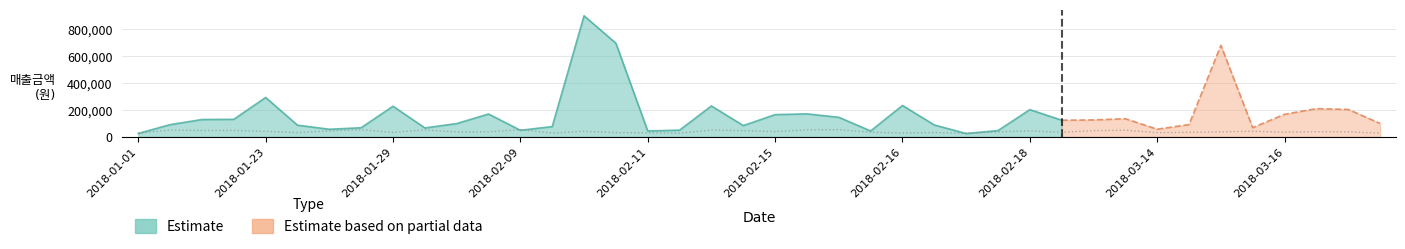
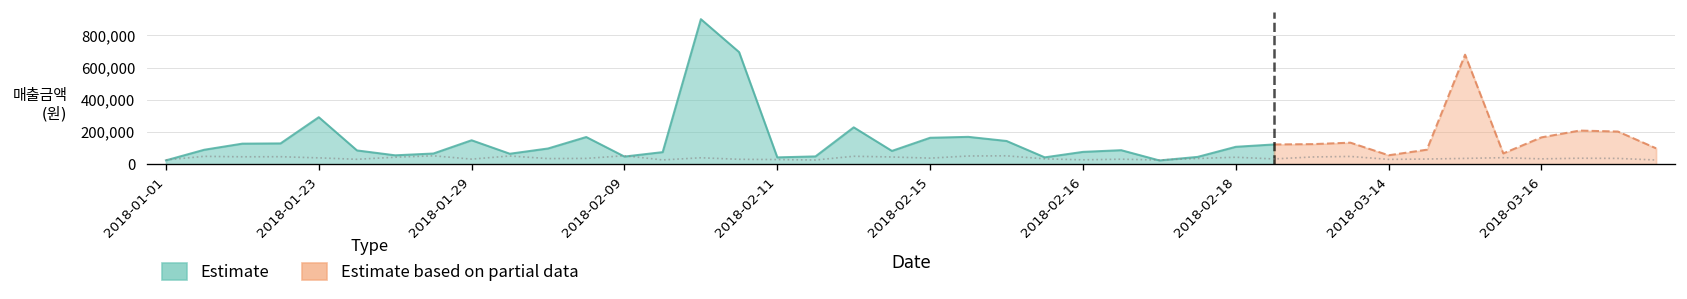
Estimate, 2018-01-29: 230,000 -> 150,000
Estimate, 2018-02-16: 230,000 -> 80,000
Estimate, 2018-02-18: 200,000 -> 110,000
